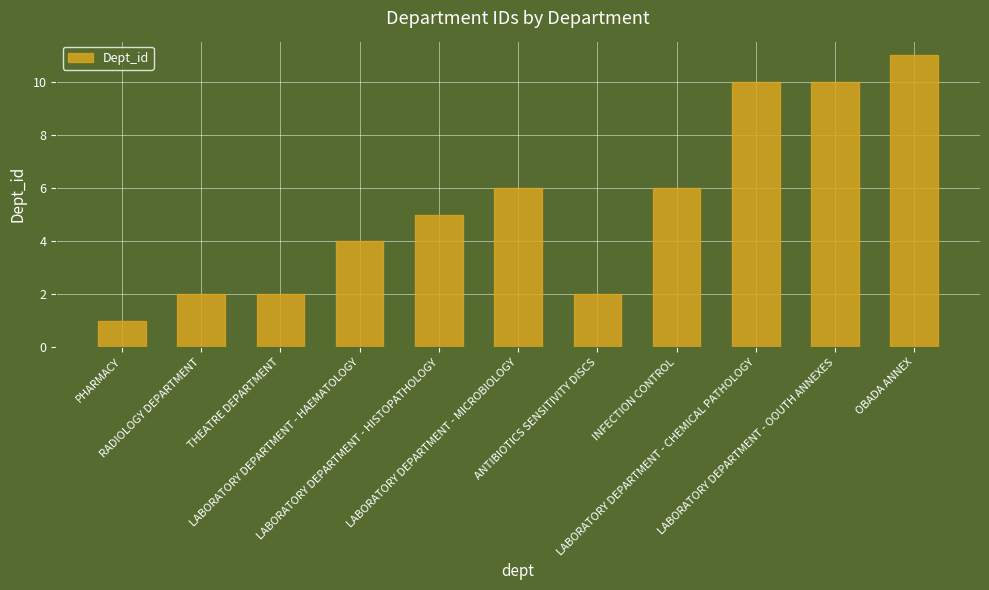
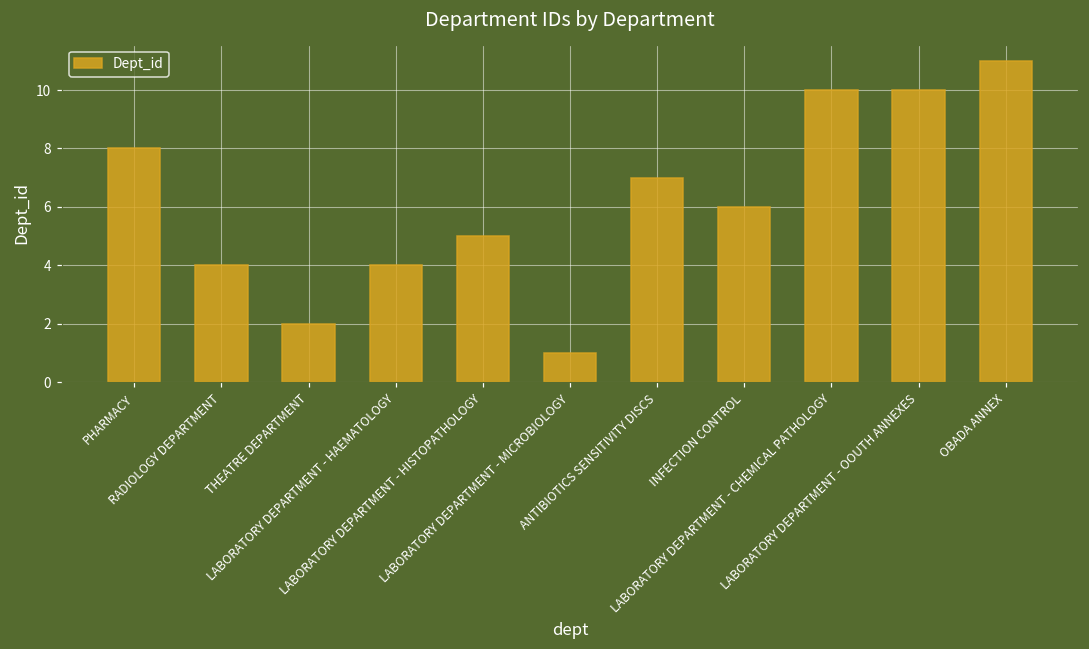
PHARMACY: 1 -> 8
RADIOLOGY DEPARTMENT: 2 -> 4
LABORATORY DEPARTMENT - MICROBIOLOGY: 6 -> 1
ANTIBIOTICS SENSITIVITY DISCS: 2 -> 7
